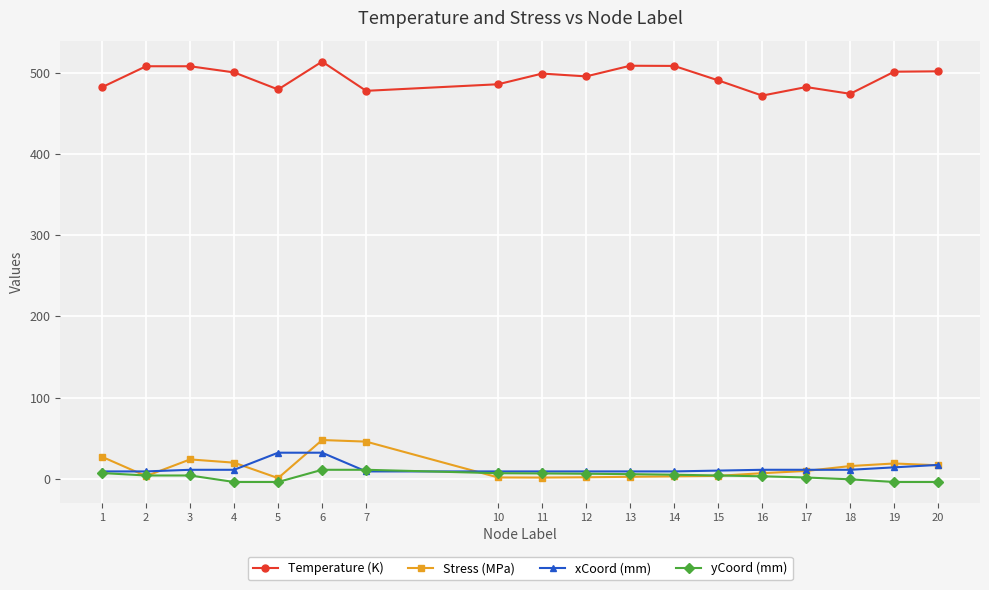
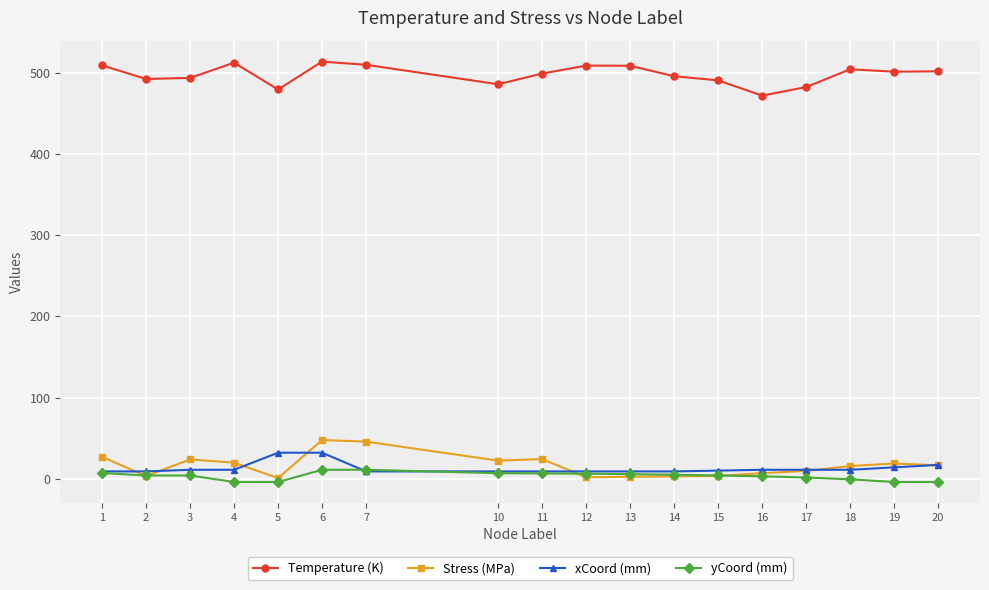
Temperature (K), 1: 480 -> 510
Temperature (K), 2: 510 -> 490
Temperature (K), 3: 510 -> 490
Temperature (K), 4: 500 -> 510
Temperature (K), 7: 480 -> 510
Stress (MPa), 10: 0 -> 20
Stress (MPa), 11: 0 -> 20
Temperature (K), 12: 500 -> 510
Temperature (K), 14: 510 -> 500
Temperature (K), 18: 470 -> 500
